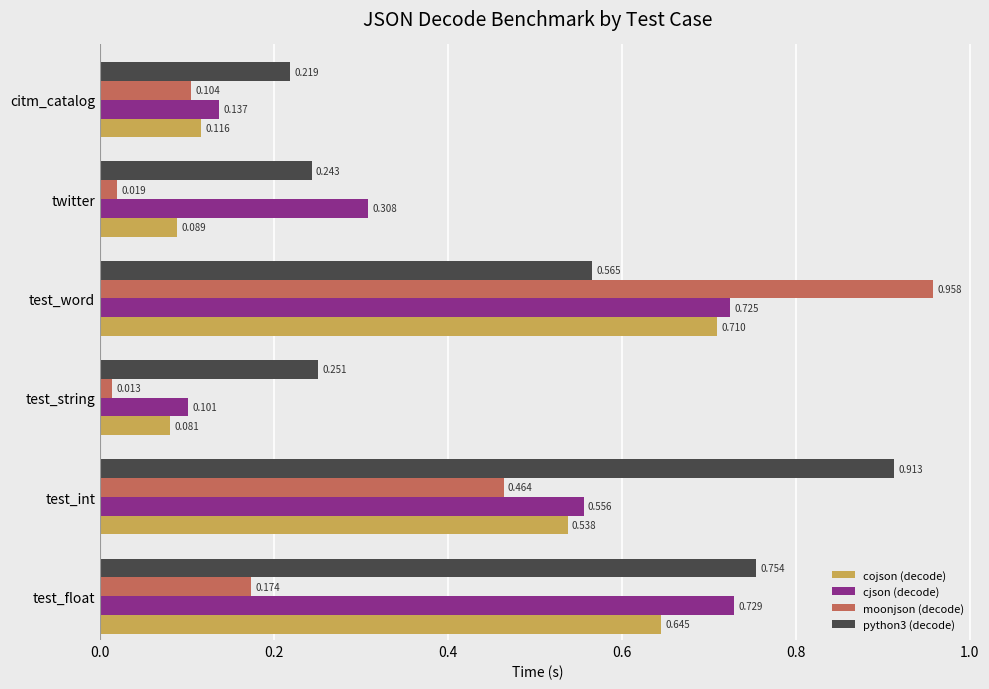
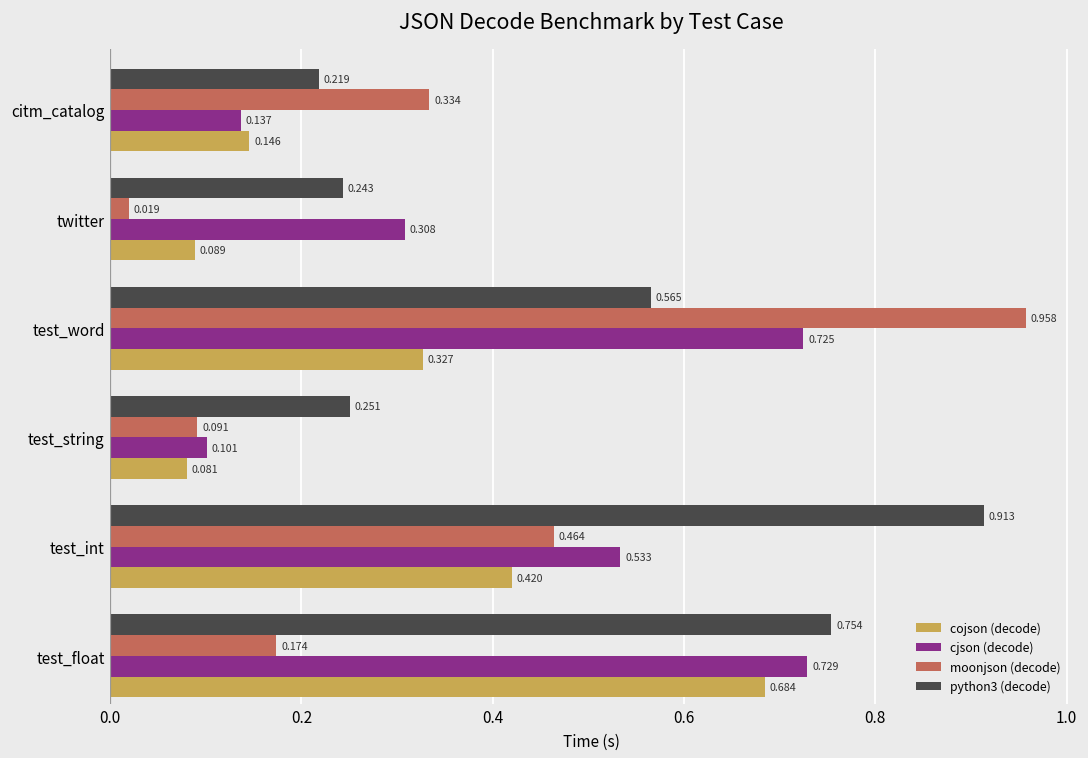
moonjson (decode), citm_catalog: 0.104 -> 0.334
cojson (decode), citm_catalog: 0.116 -> 0.146
cojson (decode), test_word: 0.710 -> 0.327
moonjson (decode), test_string: 0.013 -> 0.091
cjson (decode), test_int: 0.556 -> 0.533
cojson (decode), test_int: 0.538 -> 0.420
cojson (decode), test_float: 0.645 -> 0.684
